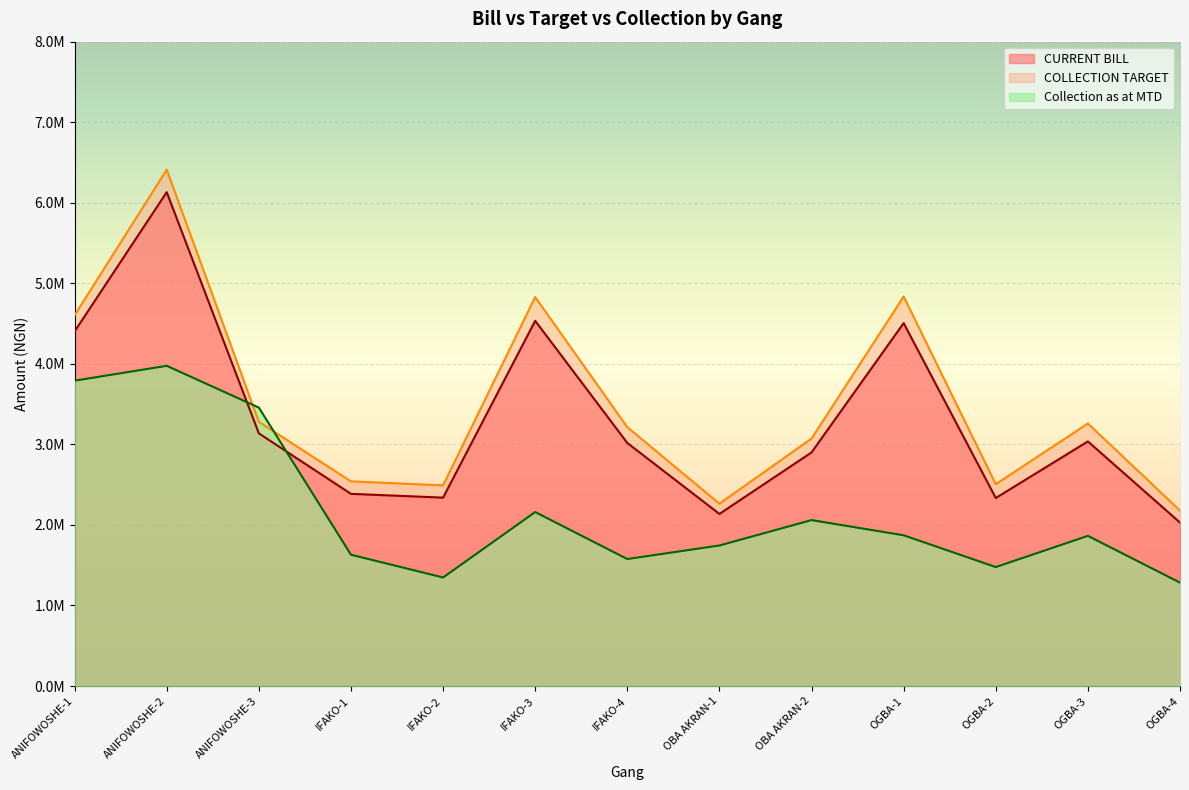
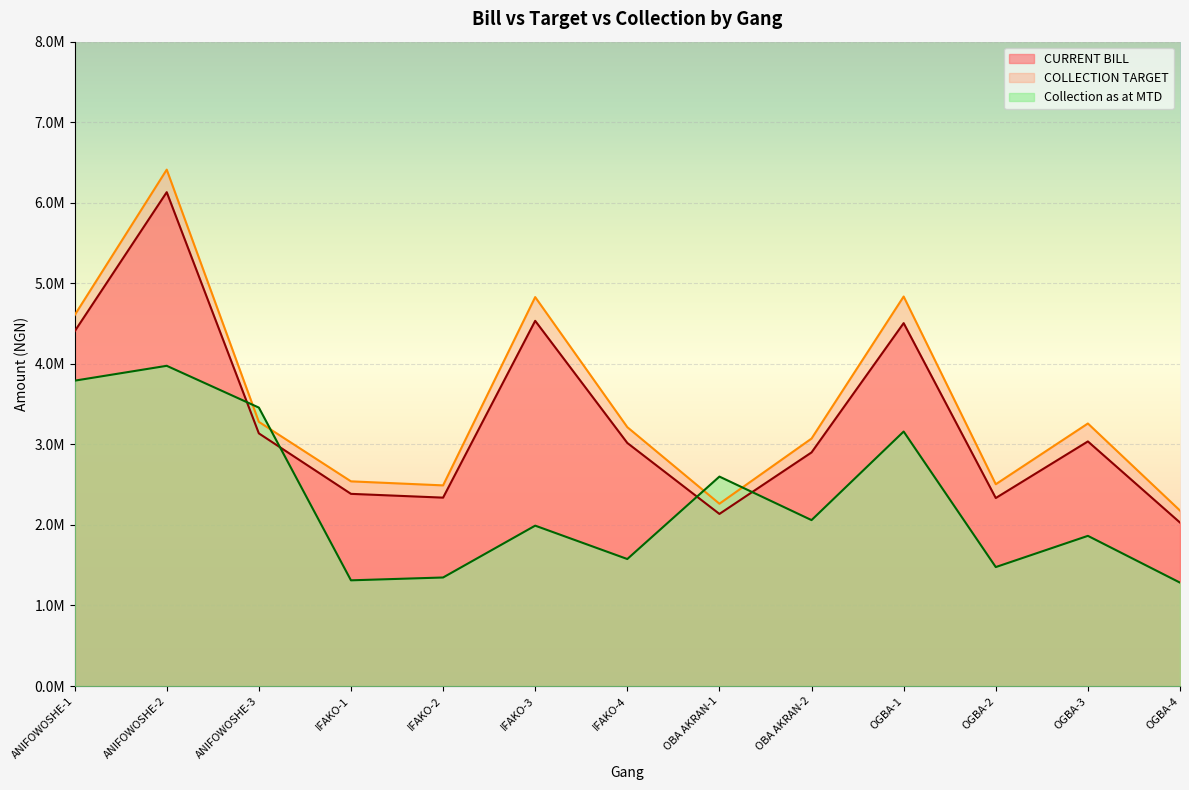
Collection as at MTD, IFAKO-1: 1600000 -> 1300000
Collection as at MTD, IFAKO-3: 2200000 -> 2000000
Collection as at MTD, OBA AKRAN-1: 1700000 -> 2600000
Collection as at MTD, OGBA-1: 1900000 -> 3200000
